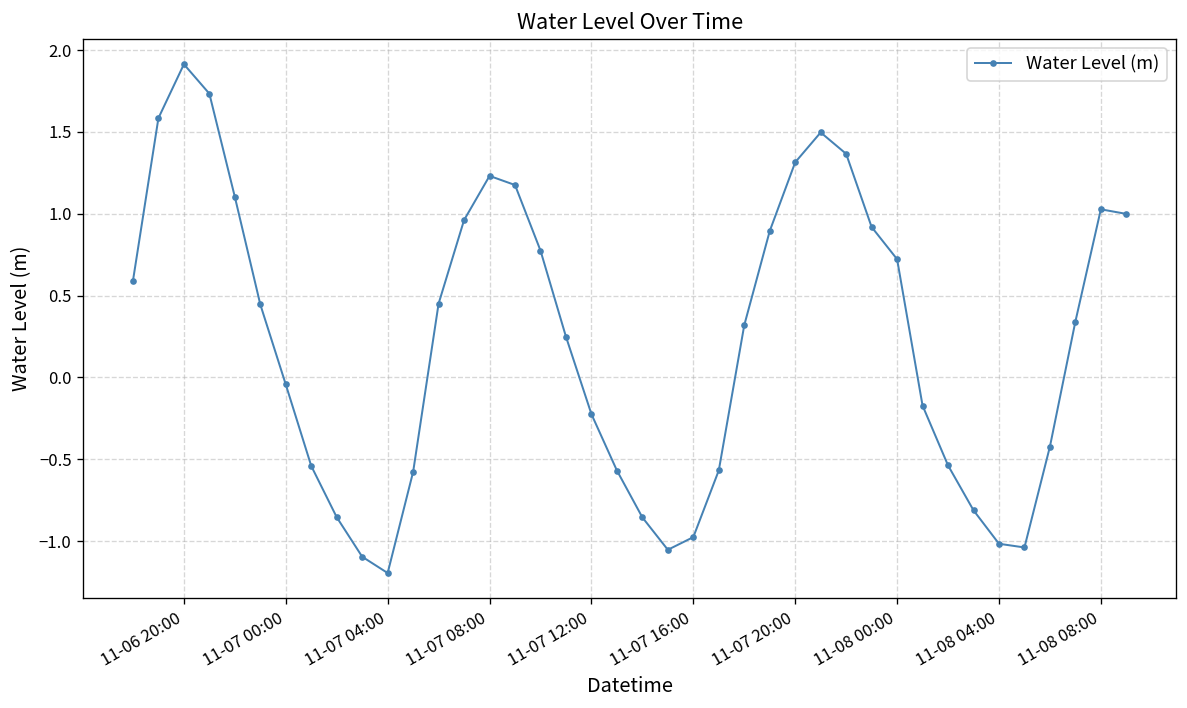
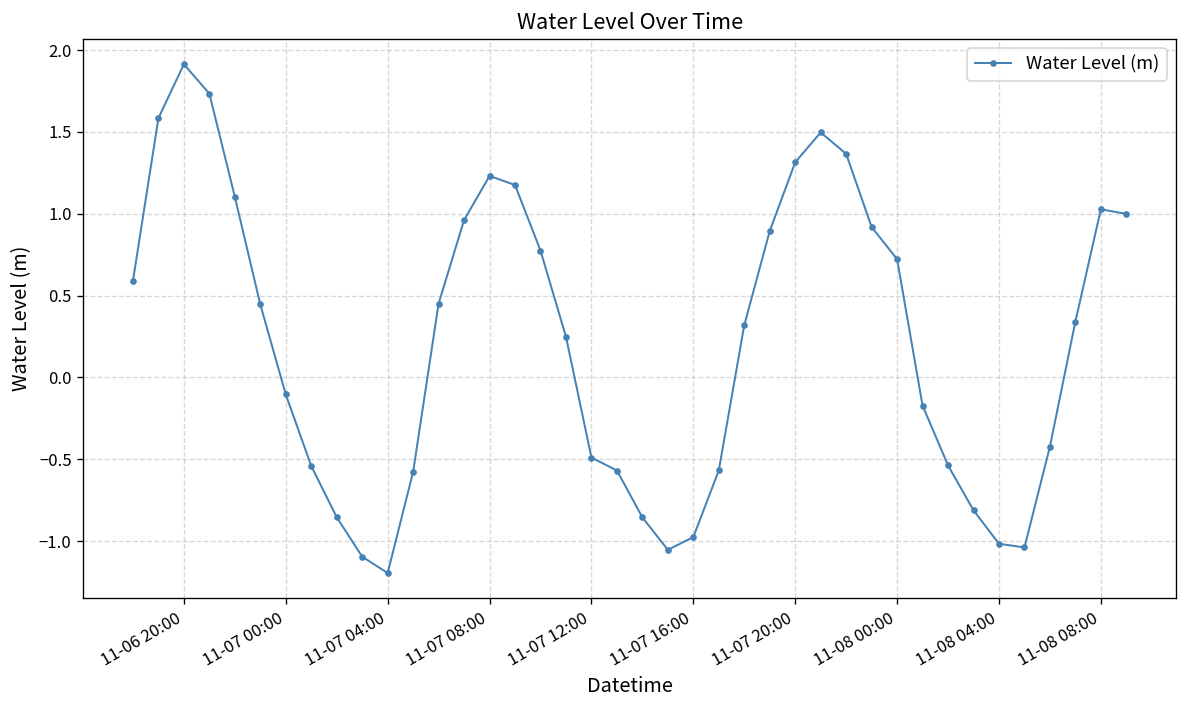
11-07 00:00: -0.04 -> -0.10
11-07 12:00: -0.22 -> -0.49
